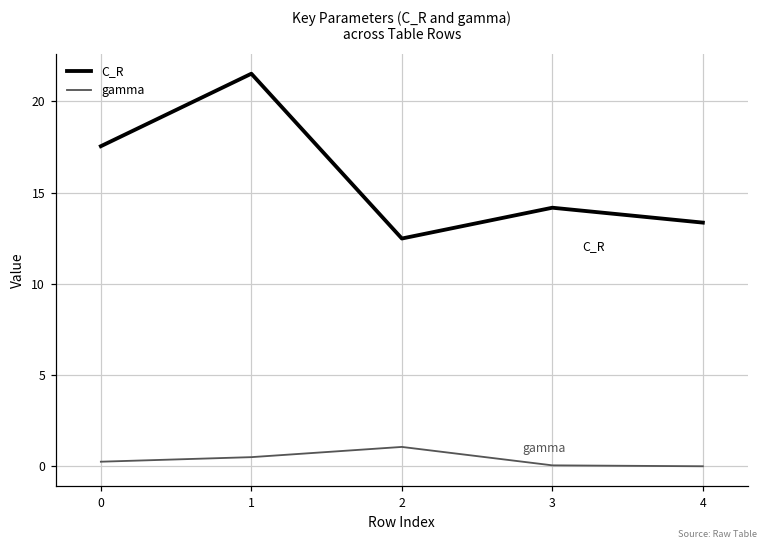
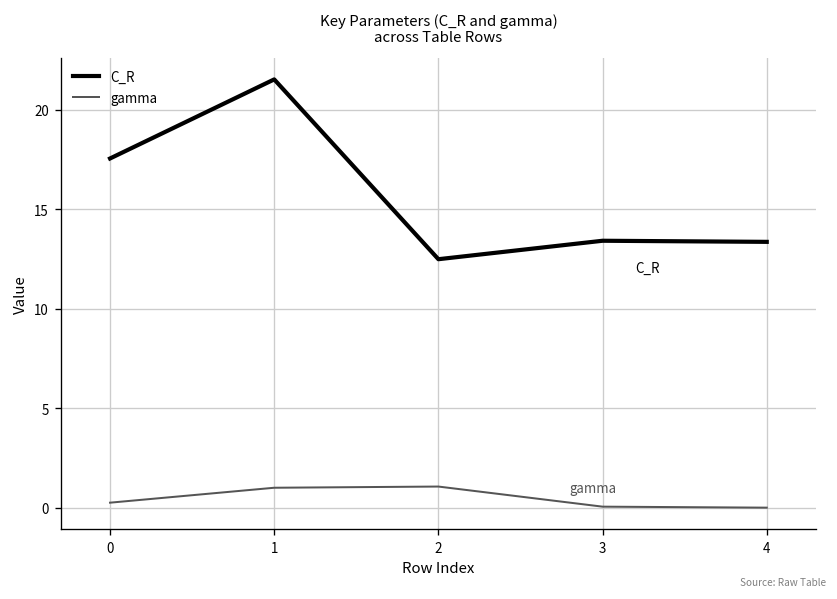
gamma, 1: 0.5 -> 1.0
C_R, 3: 14.2 -> 13.4
